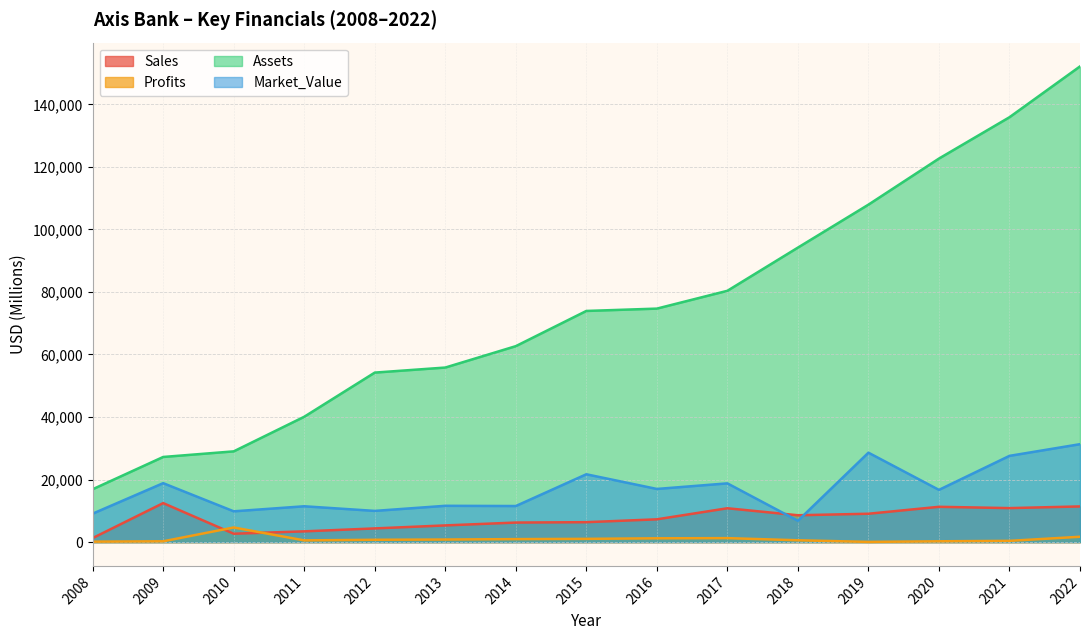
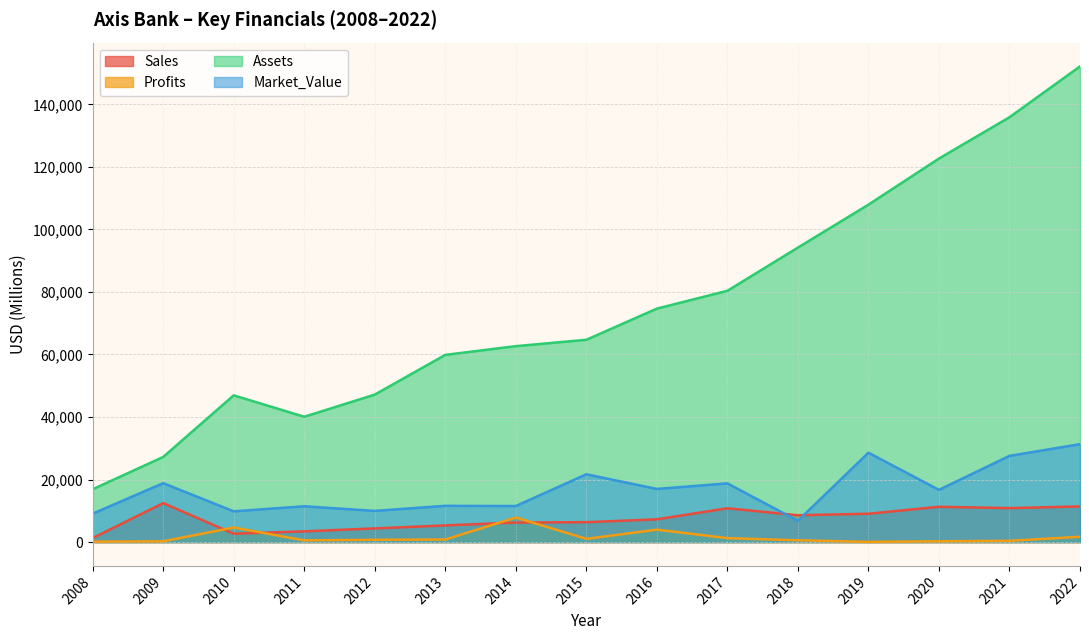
Assets, 2010: 29,000 -> 47,000
Assets, 2012: 54,000 -> 47,000
Assets, 2013: 56,000 -> 60,000
Profits, 2014: 1,000 -> 8,000
Assets, 2015: 74,000 -> 65,000
Profits, 2016: 1,000 -> 4,000
